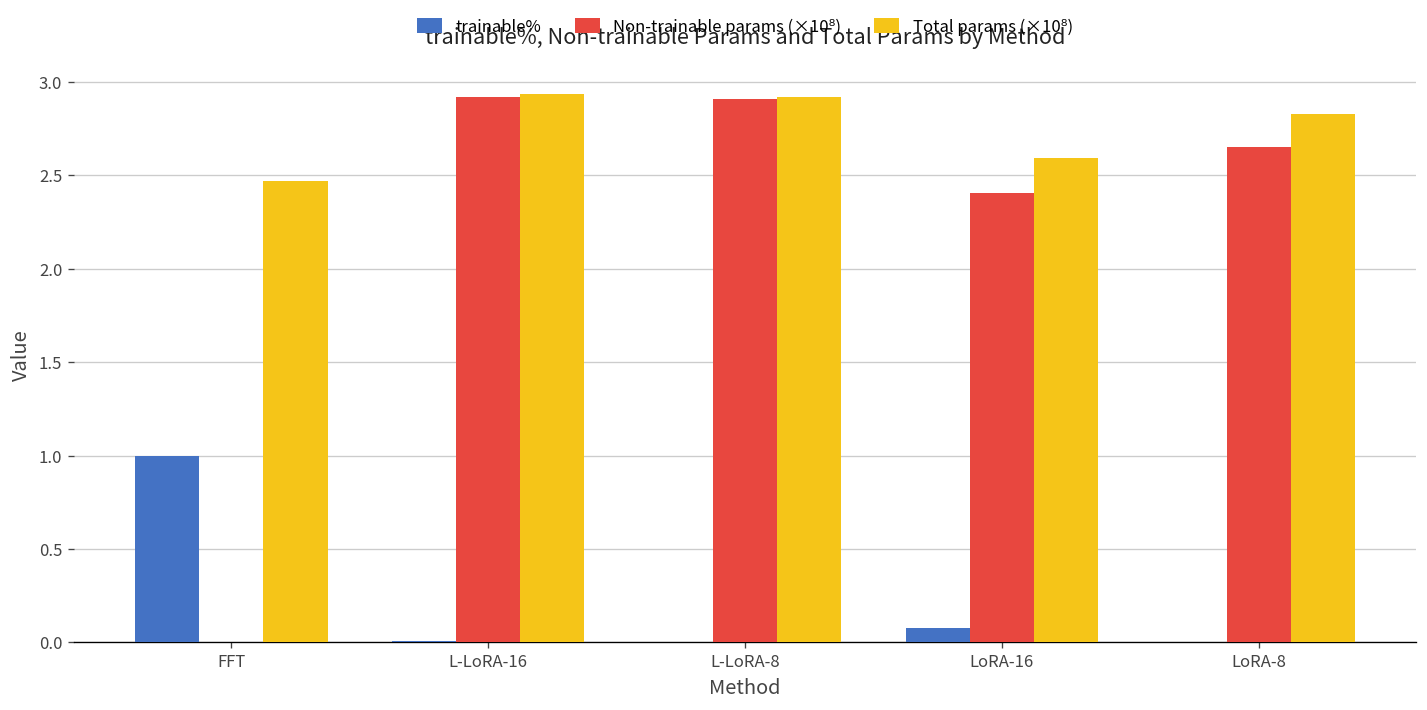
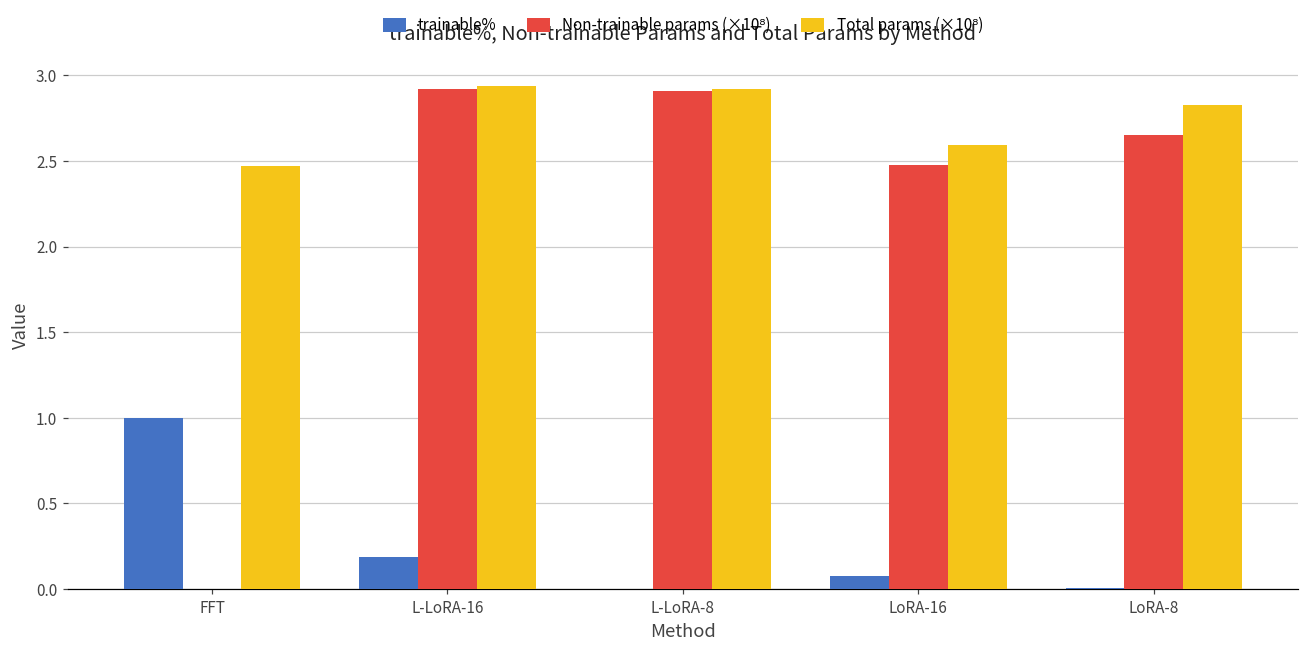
trainable%, L-LoRA-16: 0.01 -> 0.19
Non-trainable params (×10⁸), LoRA-16: 2.41 -> 2.48
